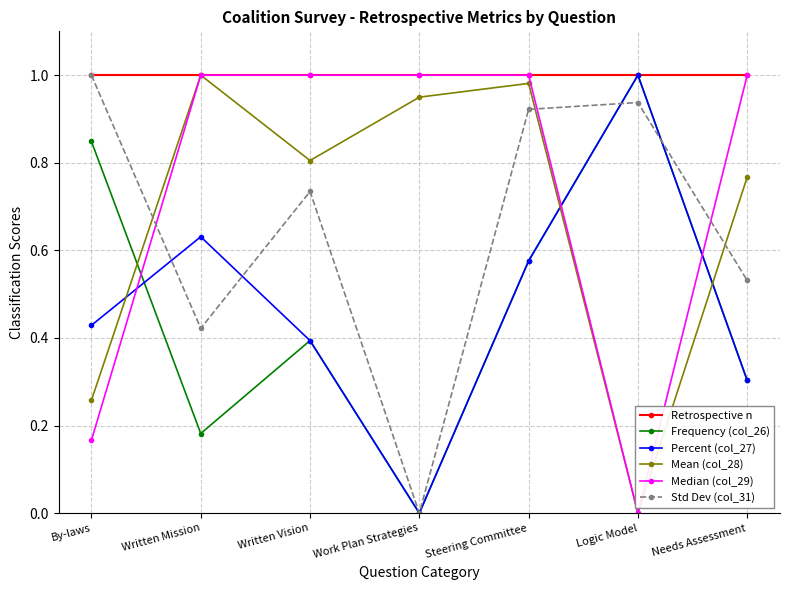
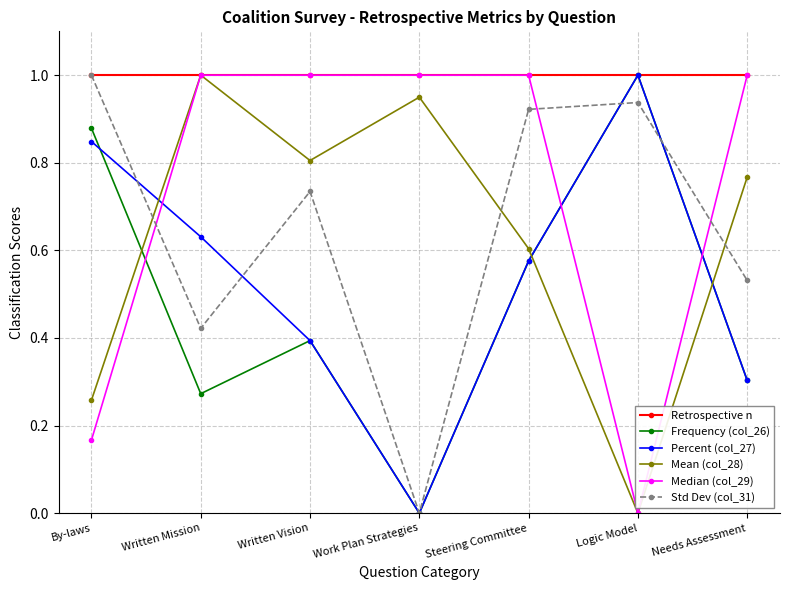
Frequency (col_26), By-laws: 0.85 -> 0.88
Percent (col_27), By-laws: 0.43 -> 0.85
Frequency (col_26), Written Mission: 0.18 -> 0.27
Mean (col_28), Steering Committee: 0.98 -> 0.60
